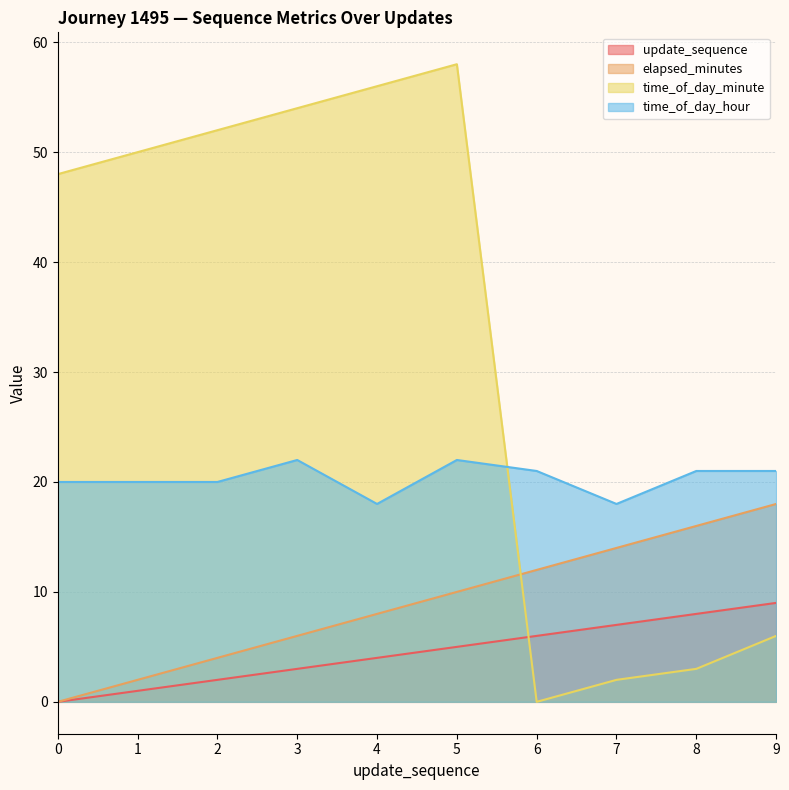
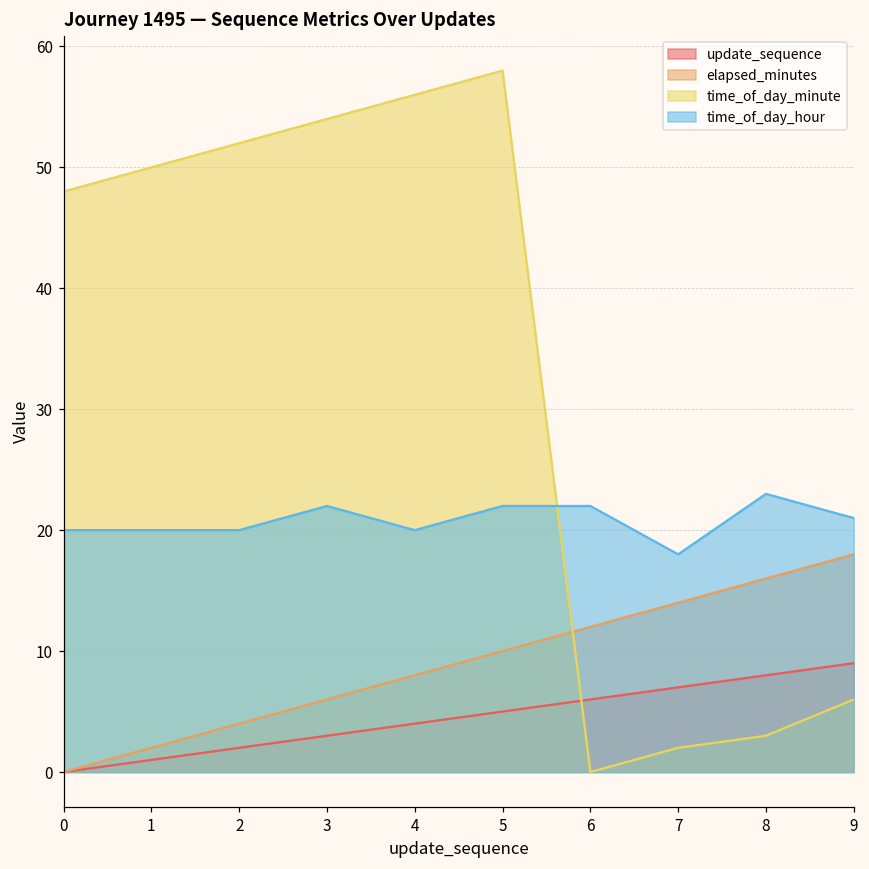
time_of_day_hour, 4: 18 -> 20
time_of_day_hour, 6: 21 -> 22
time_of_day_hour, 8: 21 -> 23
